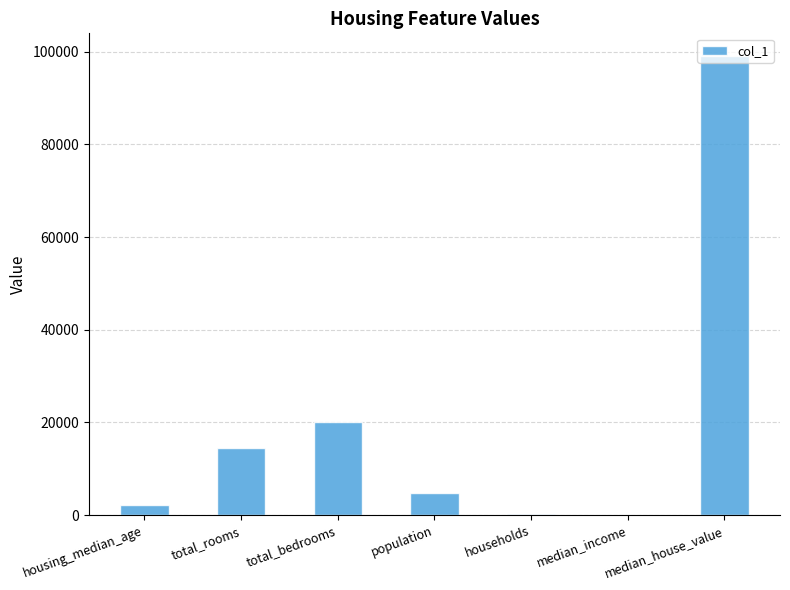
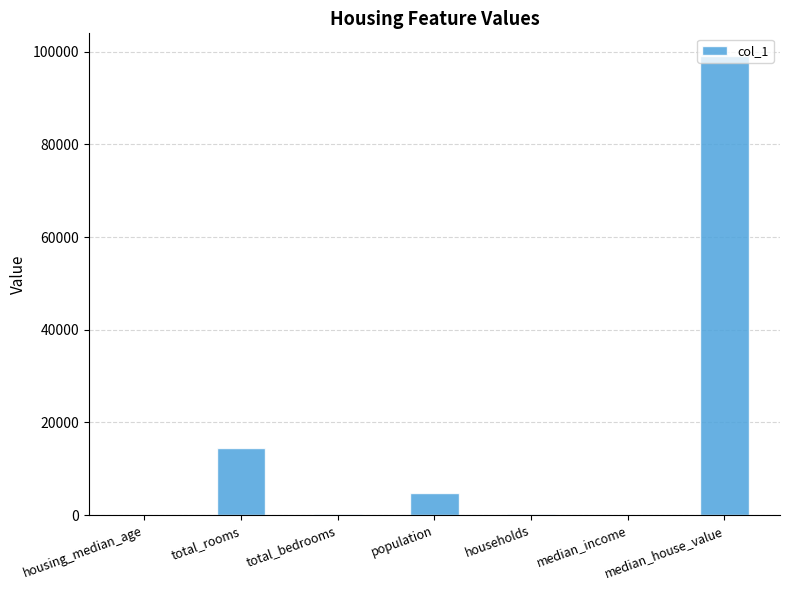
housing_median_age: 2000 -> 0
total_bedrooms: 20000 -> 0
